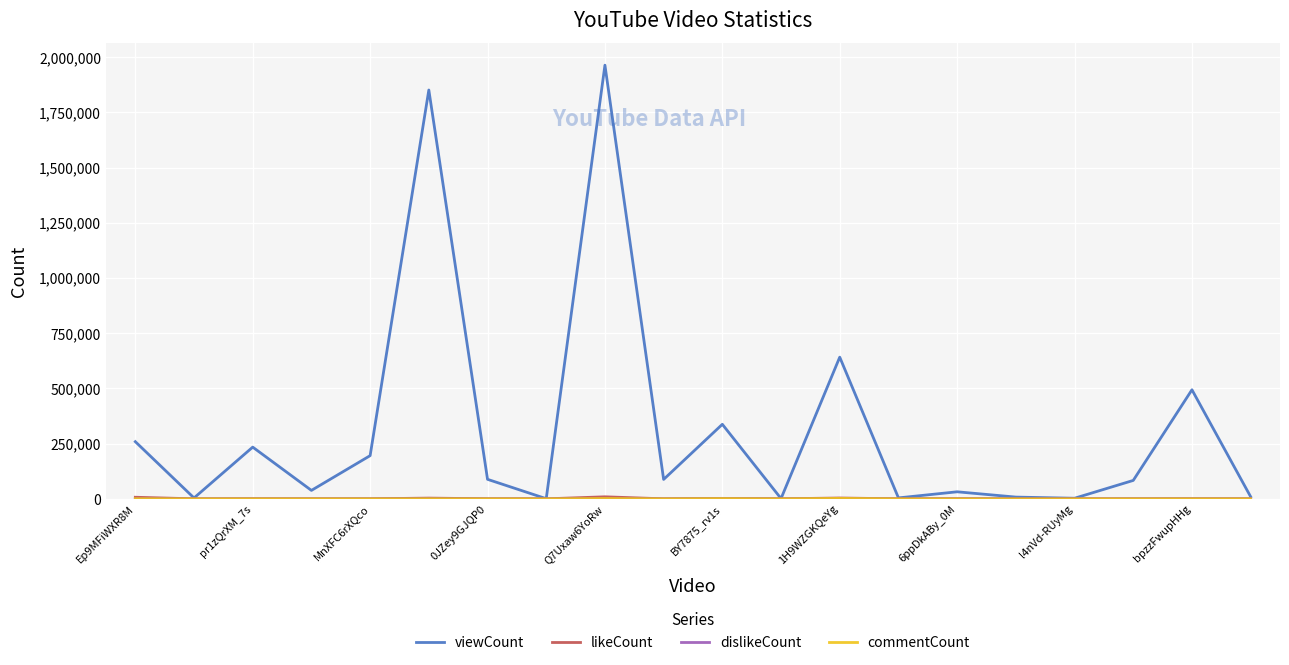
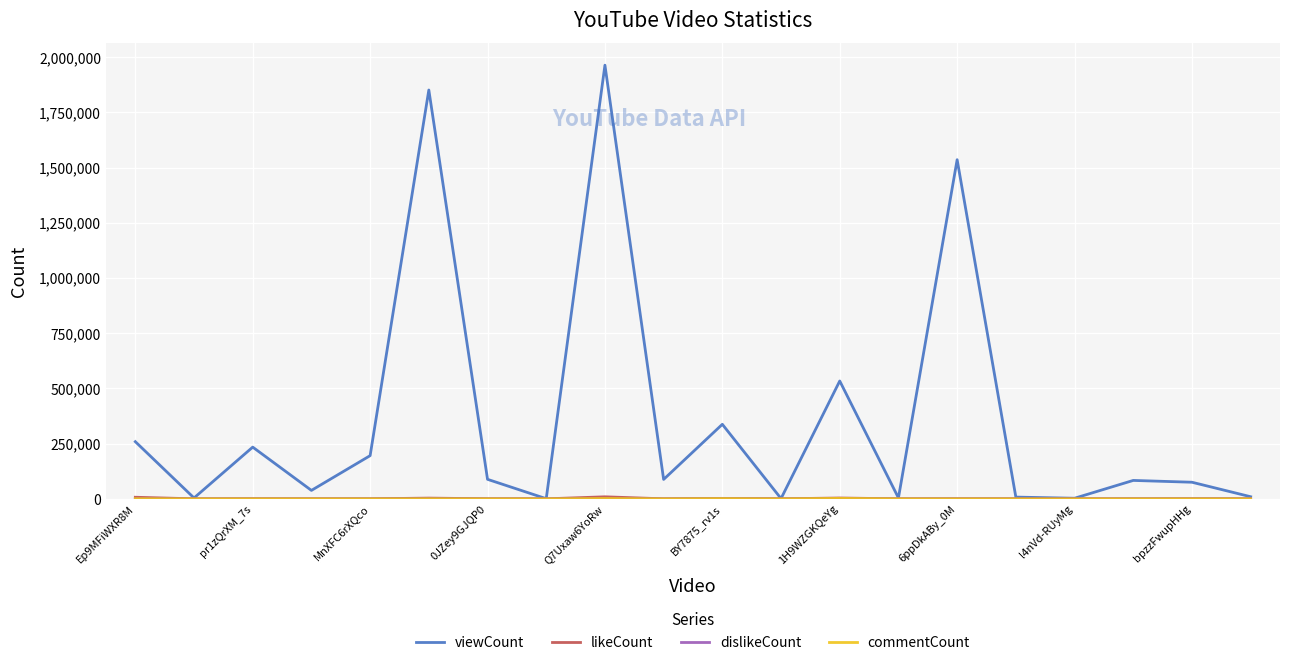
viewCount, 1H9WZGKQeYg: 640,000 -> 530,000
viewCount, 6ppDkABy_0M: 30,000 -> 1,540,000
viewCount, bpzzFwupHHg: 490,000 -> 80,000
